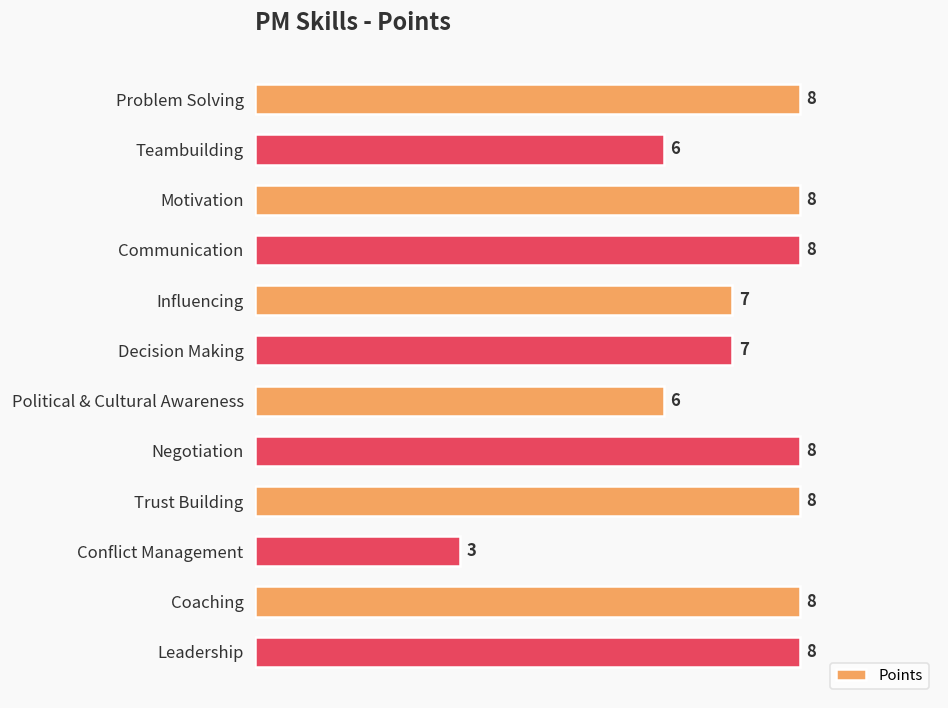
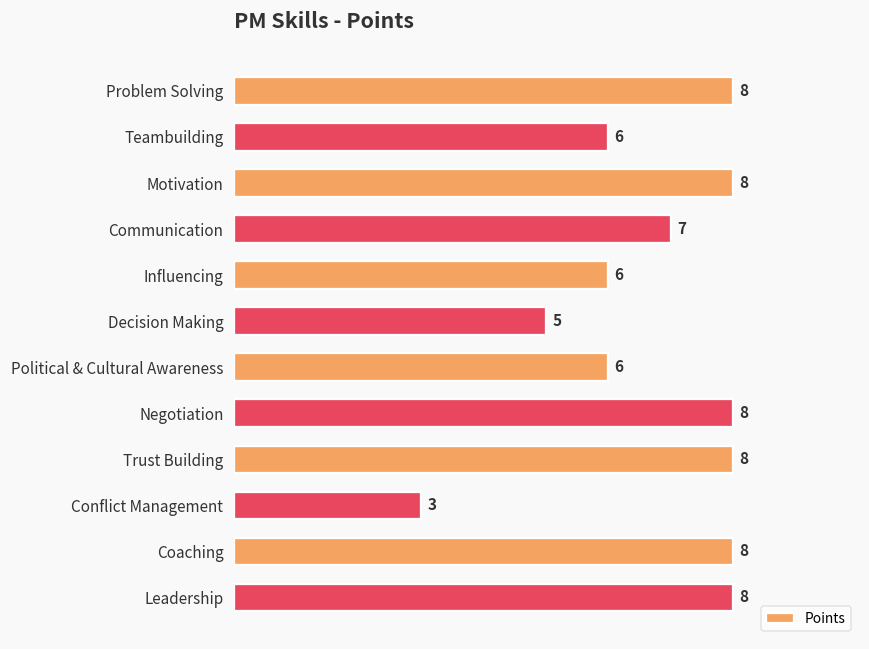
Communication: 8 -> 7
Influencing: 7 -> 6
Decision Making: 7 -> 5
